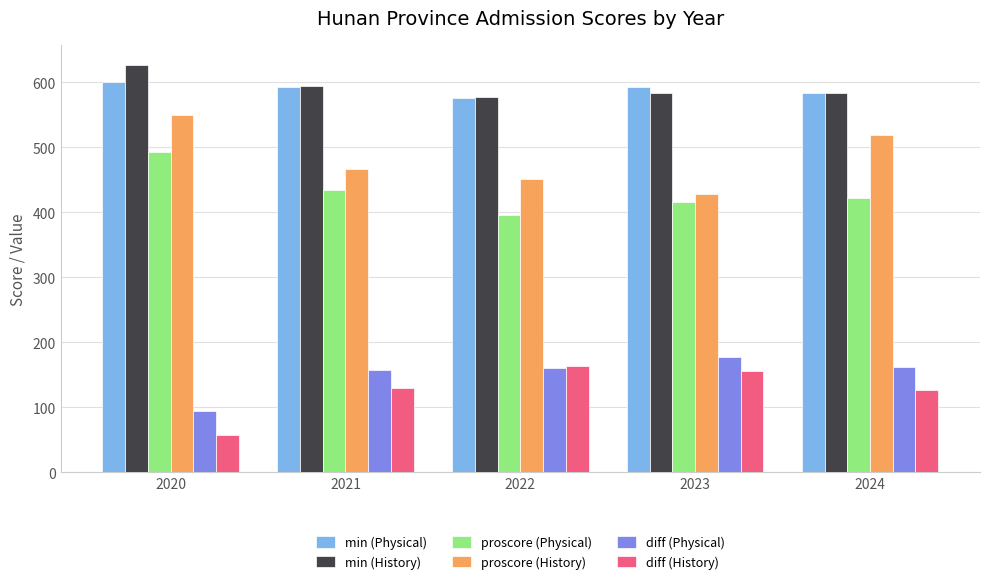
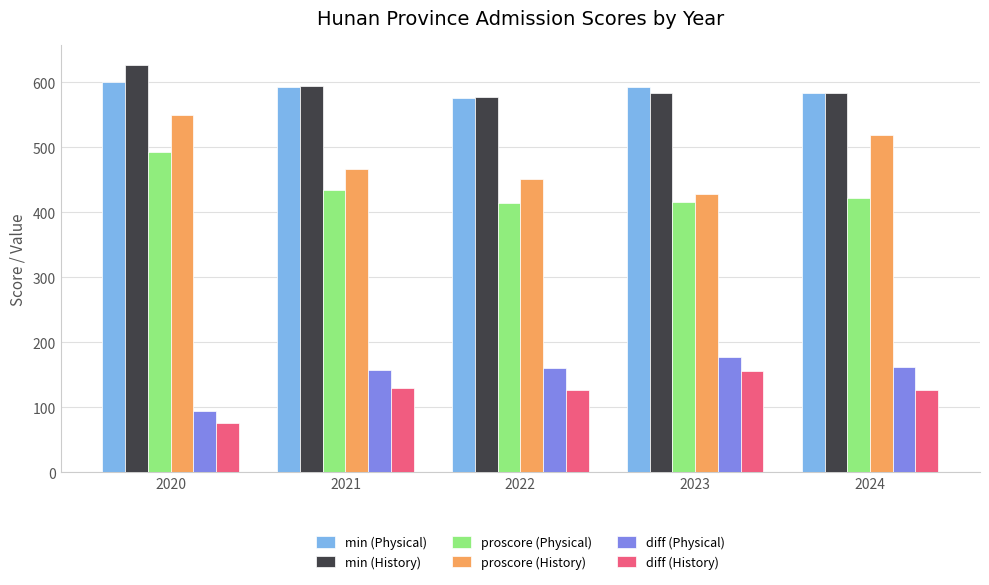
diff (History), 2020: 60 -> 80
proscore (Physical), 2022: 400 -> 410
diff (History), 2022: 160 -> 130
